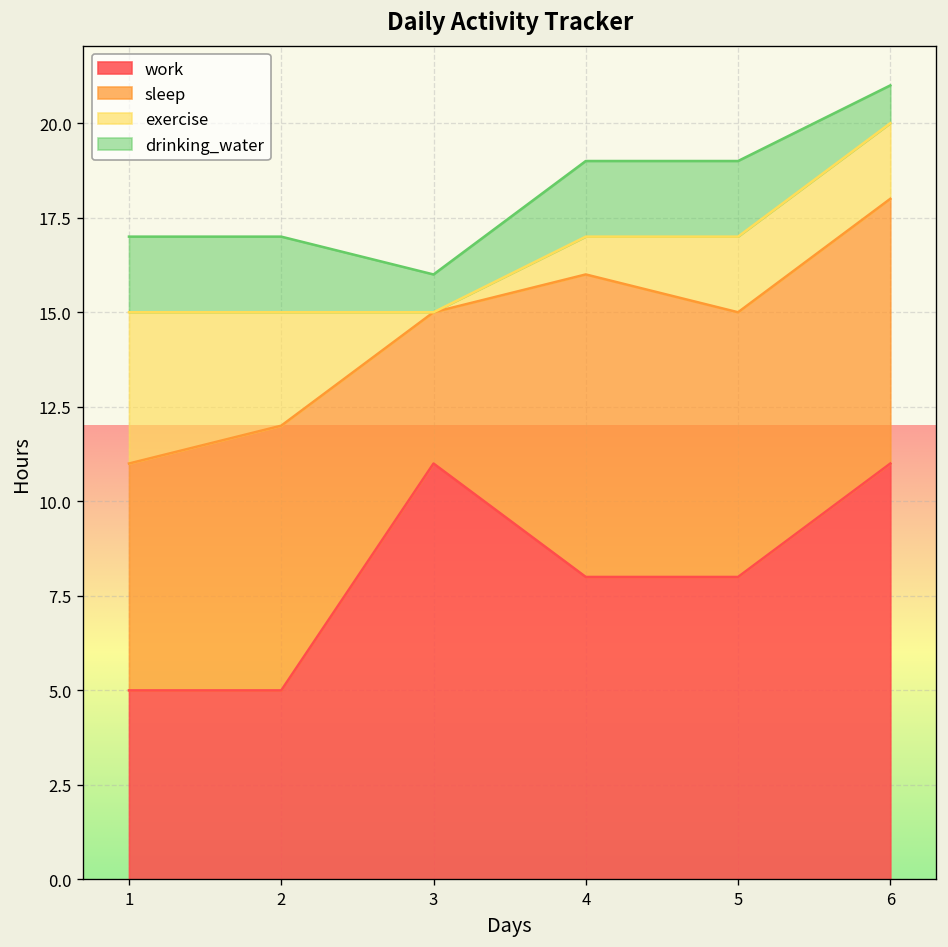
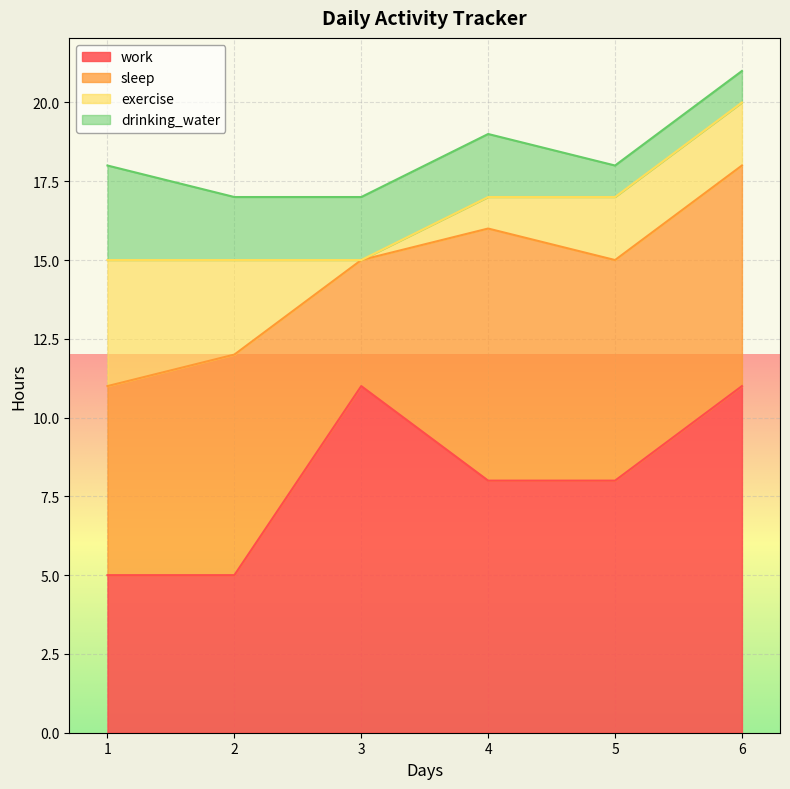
drinking_water, 1: 2 -> 3
drinking_water, 3: 1 -> 2
drinking_water, 5: 2 -> 1
